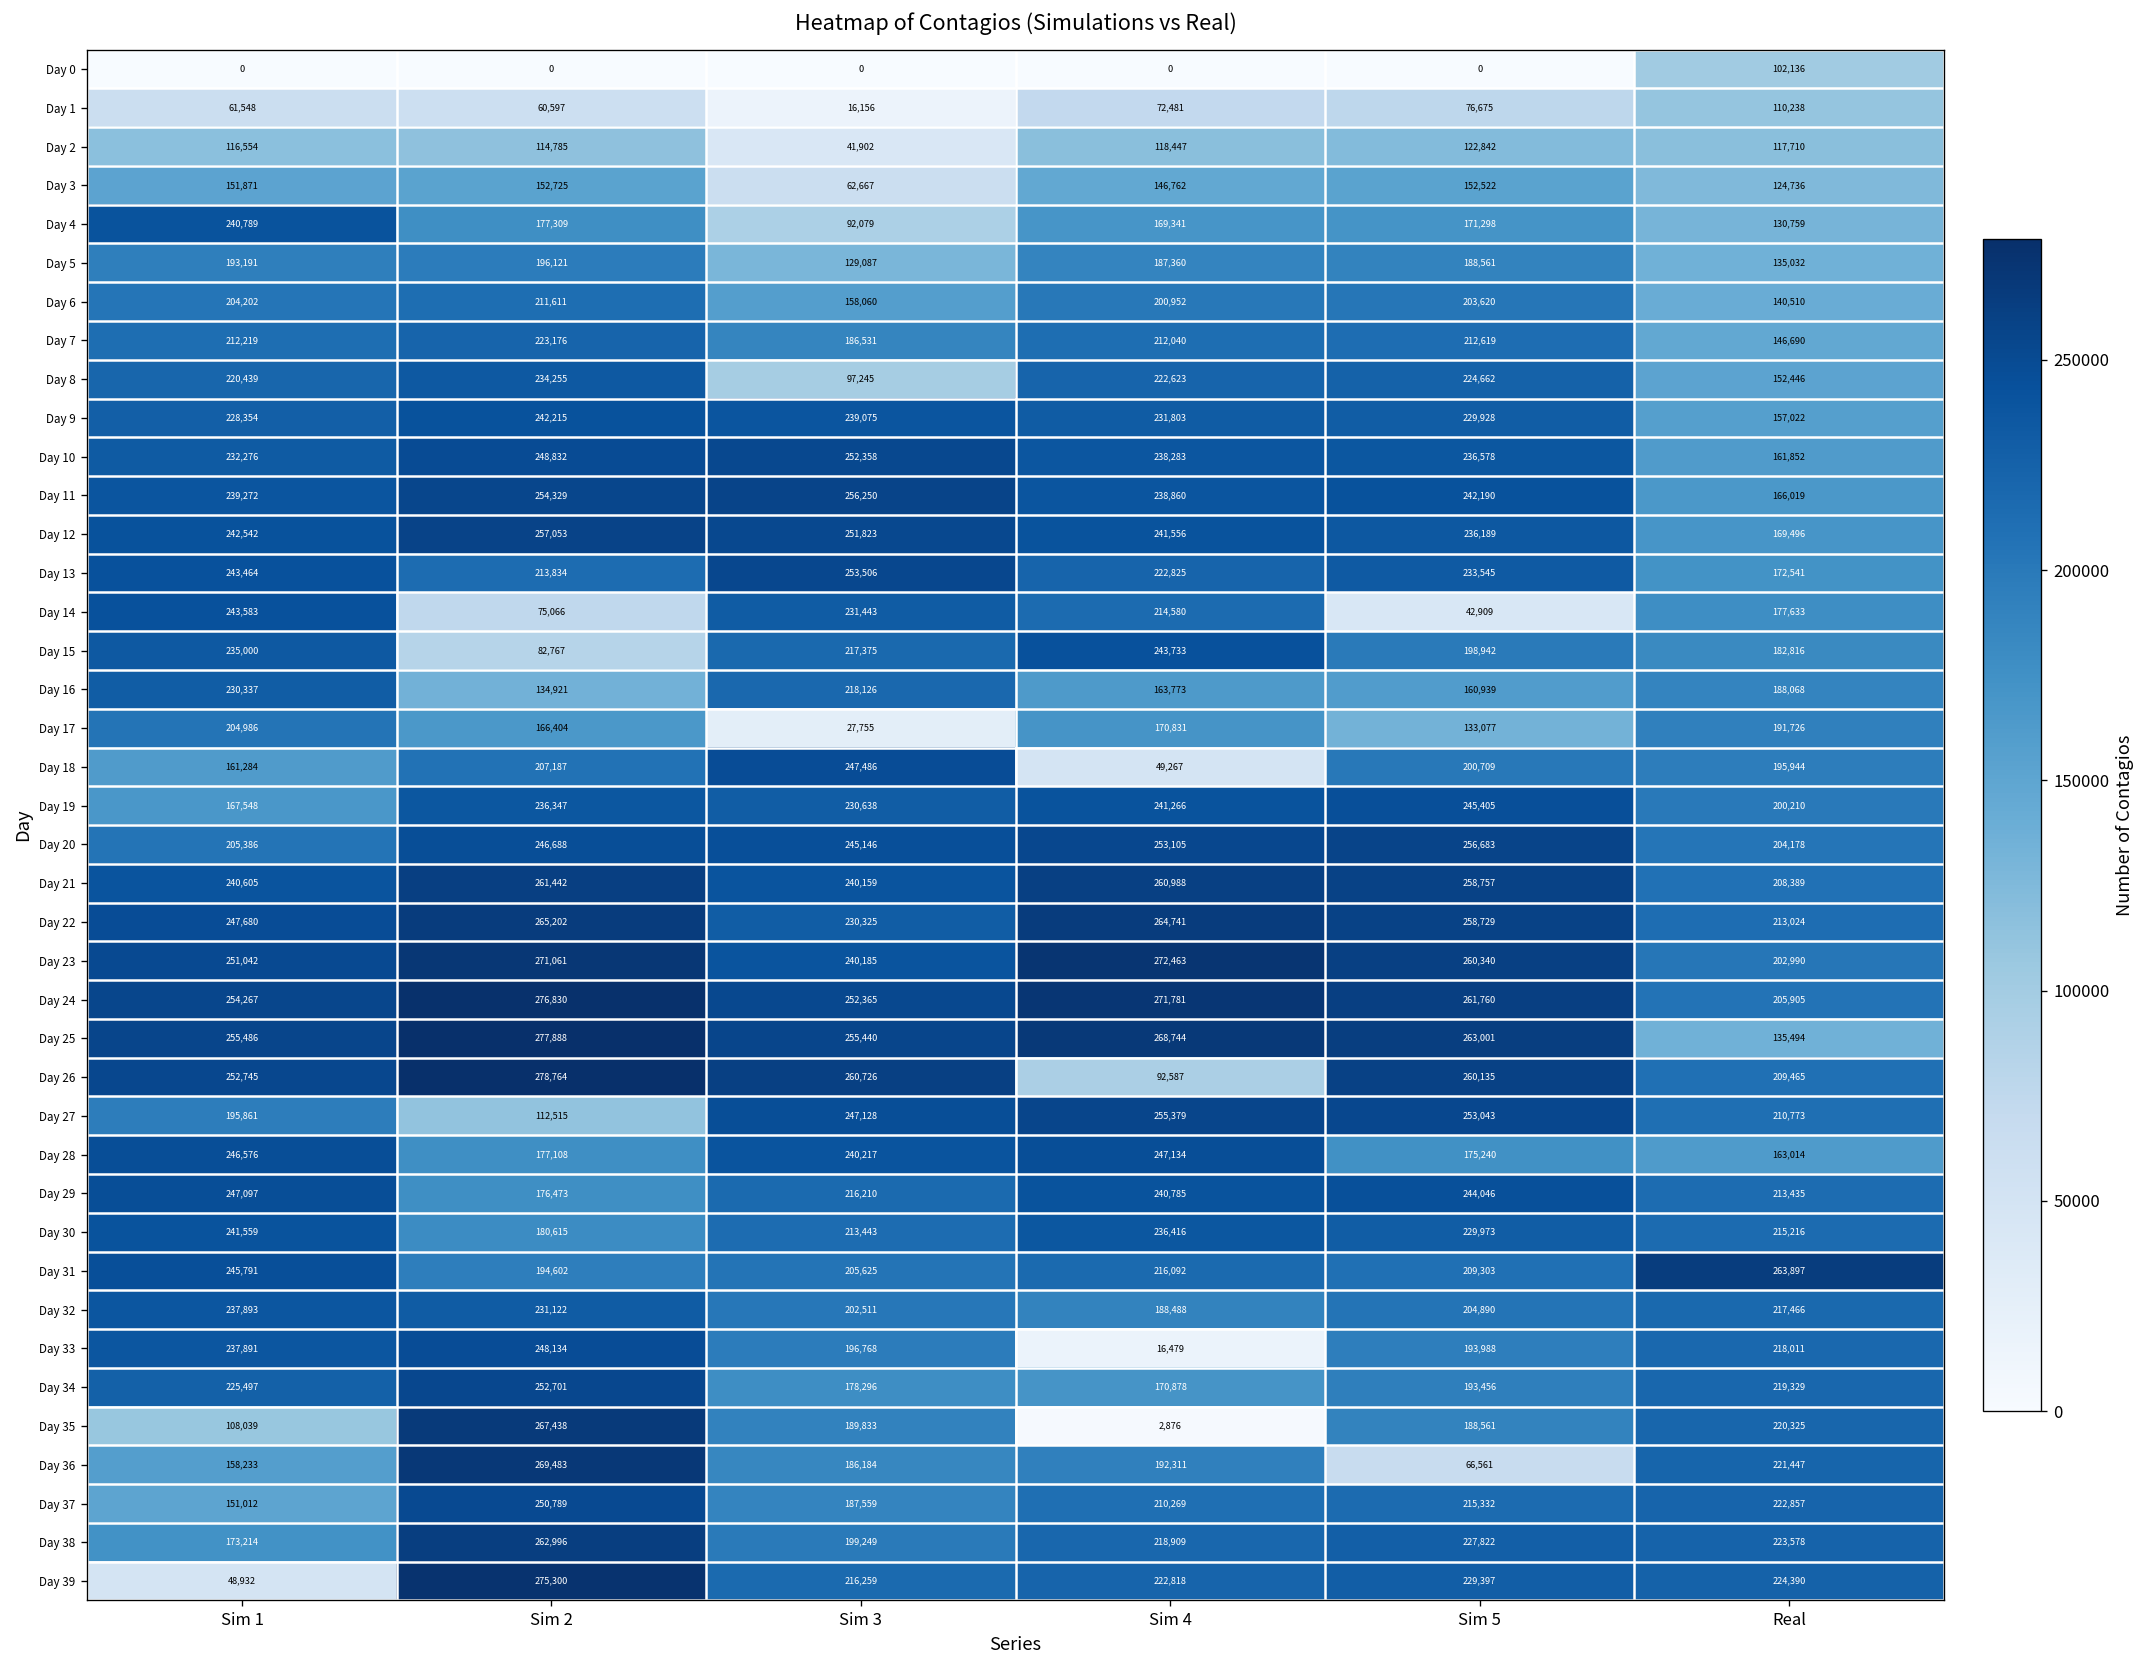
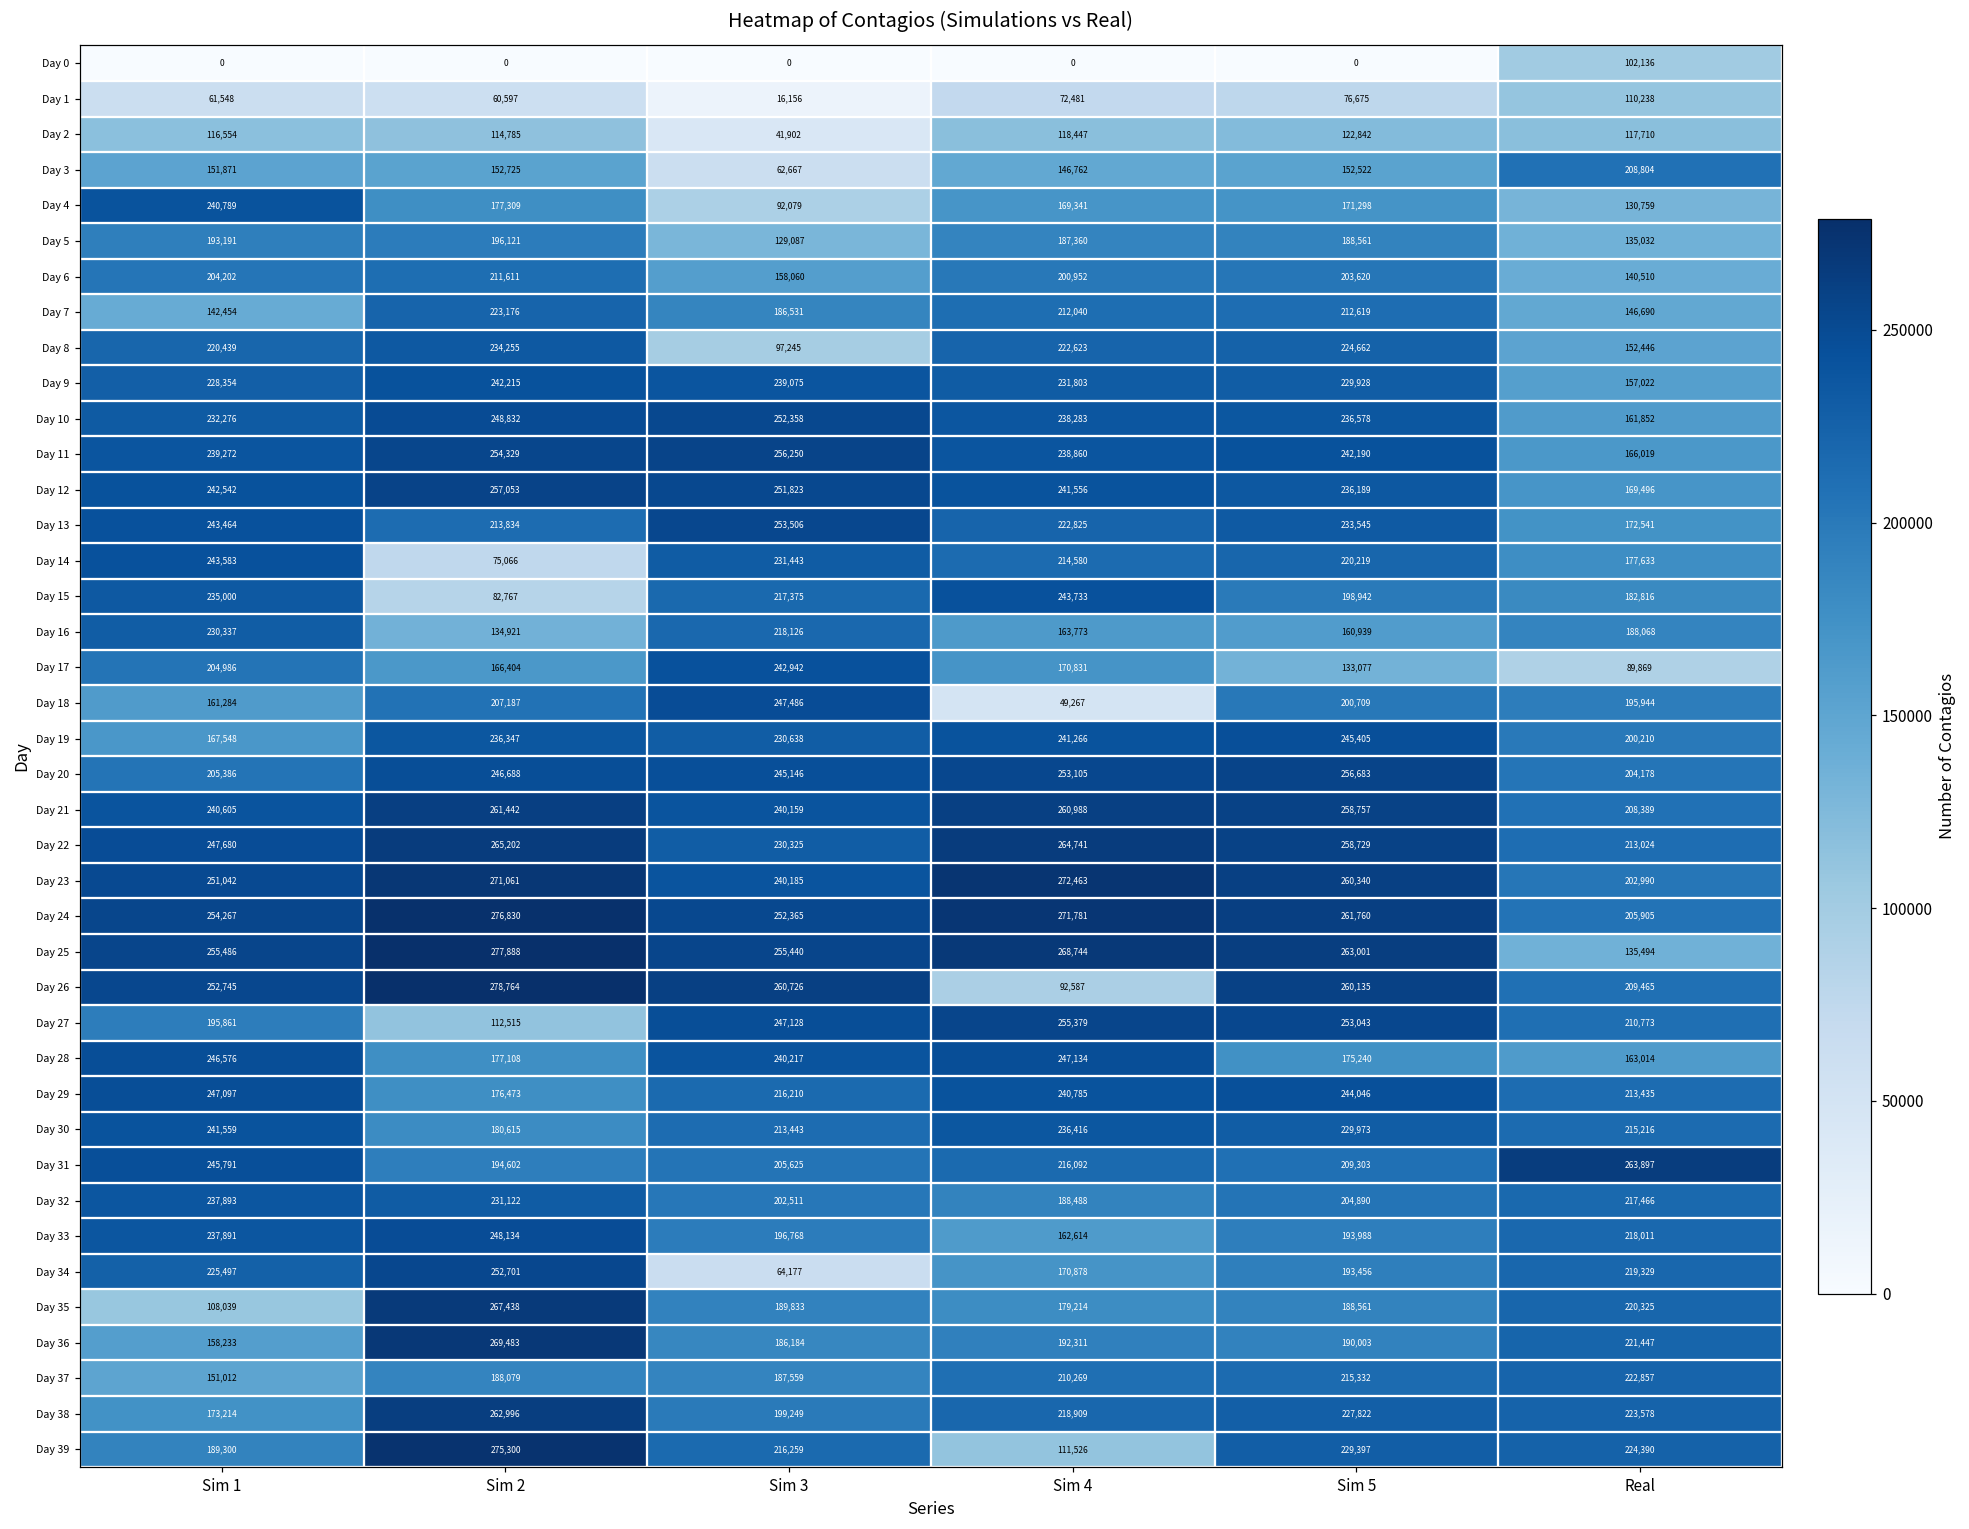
Day 3, Real: 124,736 -> 208,804
Day 7, Sim 1: 212,219 -> 142,454
Day 14, Sim 5: 42,909 -> 220,219
Day 17, Sim 3: 27,755 -> 242,942
Day 17, Real: 191,726 -> 89,869
Day 33, Sim 4: 16,479 -> 162,614
Day 34, Sim 3: 178,296 -> 64,177
Day 35, Sim 4: 2,876 -> 179,214
Day 36, Sim 5: 66,561 -> 190,003
Day 37, Sim 2: 250,789 -> 188,079
Day 39, Sim 1: 48,932 -> 189,300
Day 39, Sim 4: 222,818 -> 111,526
